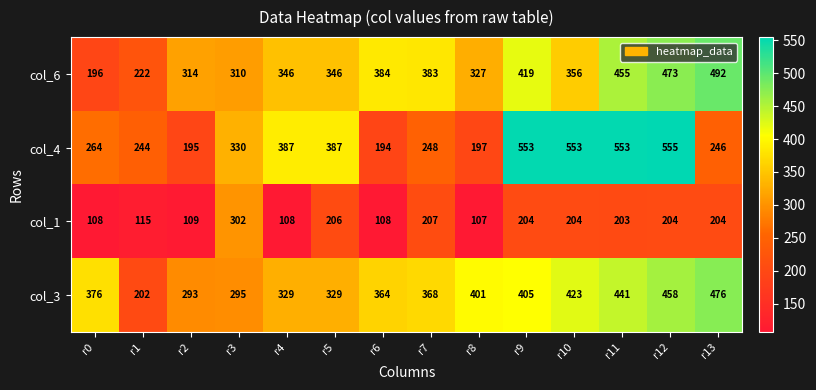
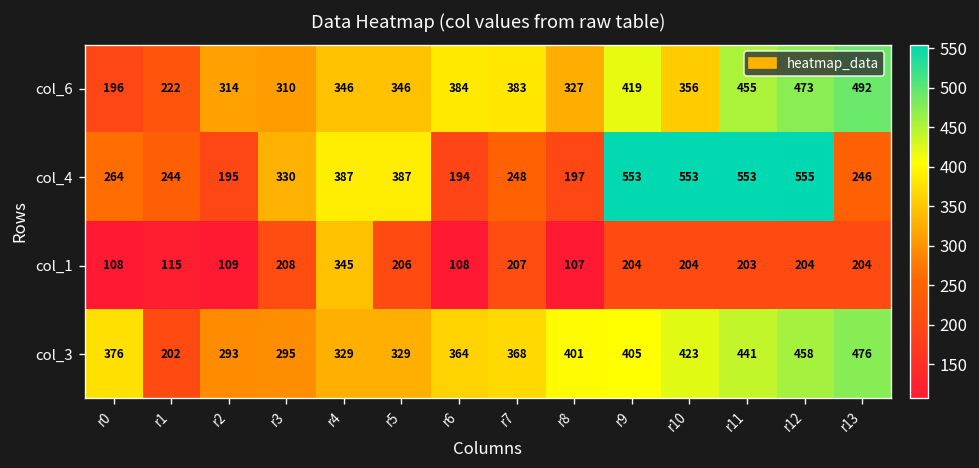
col_1, r3: 302 -> 208
col_1, r4: 108 -> 345
